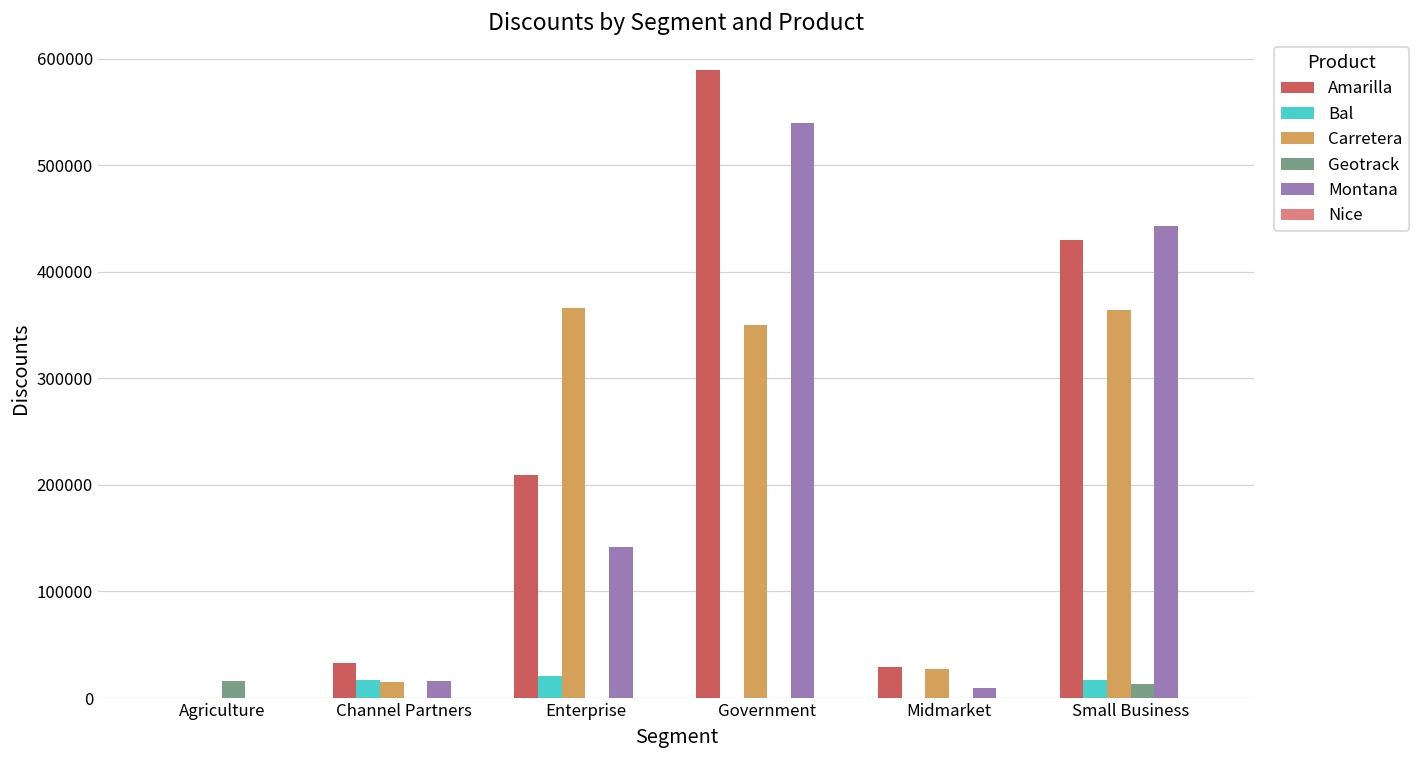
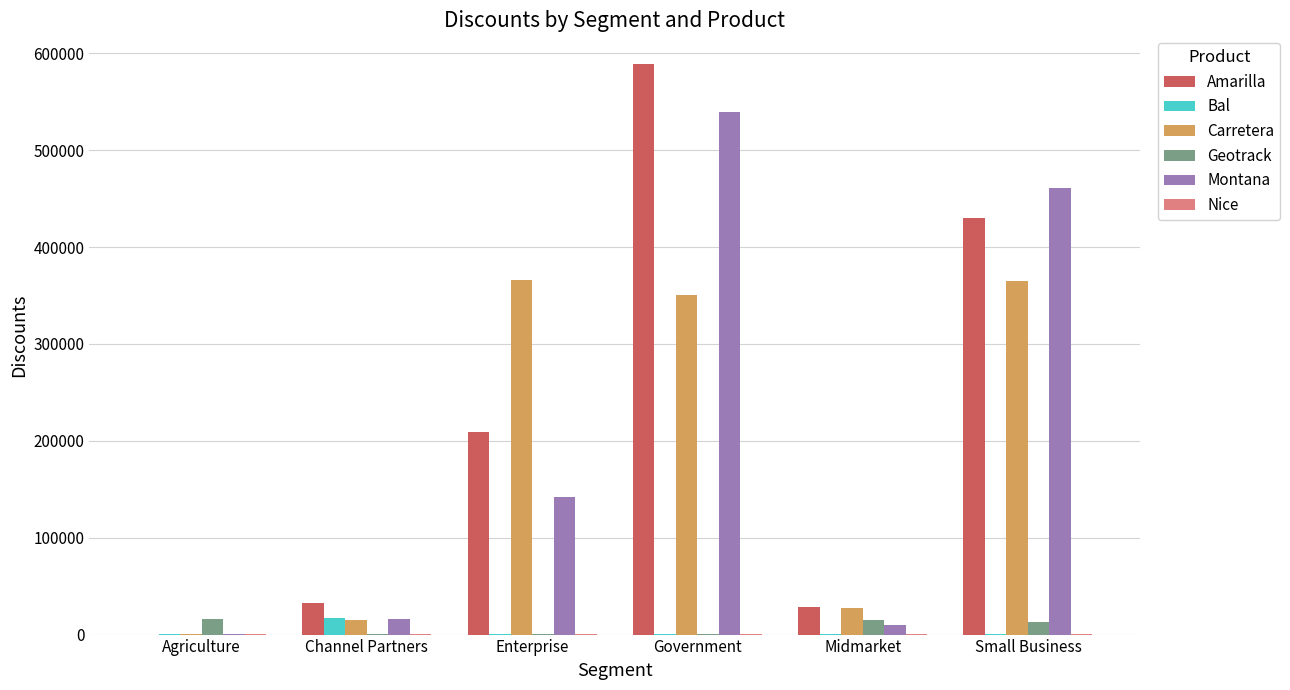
Bal, Enterprise: 20000 -> 0
Geotrack, Midmarket: 0 -> 20000
Bal, Small Business: 20000 -> 0
Montana, Small Business: 440000 -> 460000
